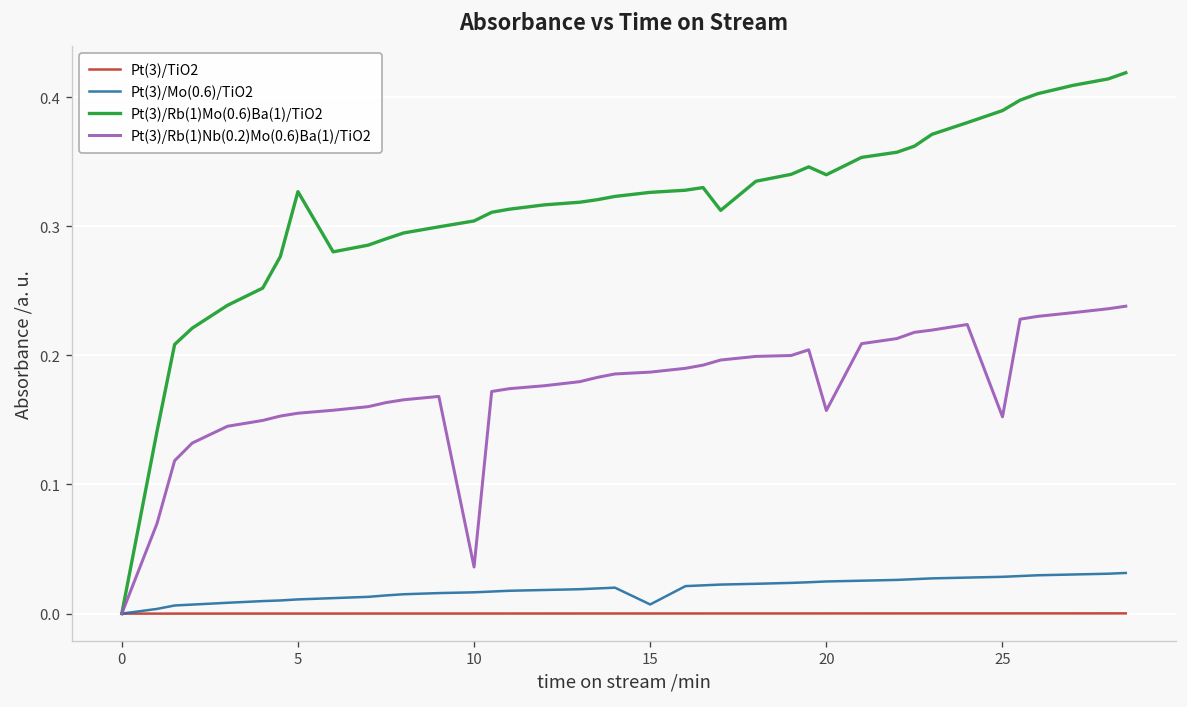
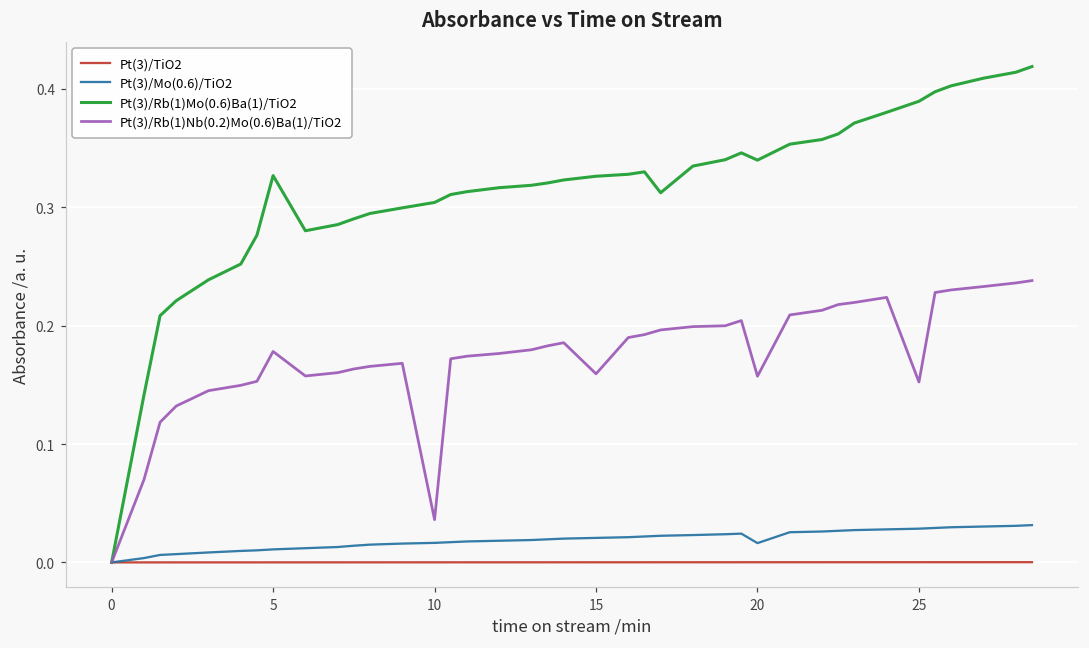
Pt(3)/Rb(1)Nb(0.2)Mo(0.6)Ba(1)/TiO2, 5: 0.155 -> 0.178
Pt(3)/Mo(0.6)/TiO2, 15: 0.007 -> 0.021
Pt(3)/Rb(1)Nb(0.2)Mo(0.6)Ba(1)/TiO2, 15: 0.187 -> 0.159
Pt(3)/Mo(0.6)/TiO2, 20: 0.025 -> 0.016
